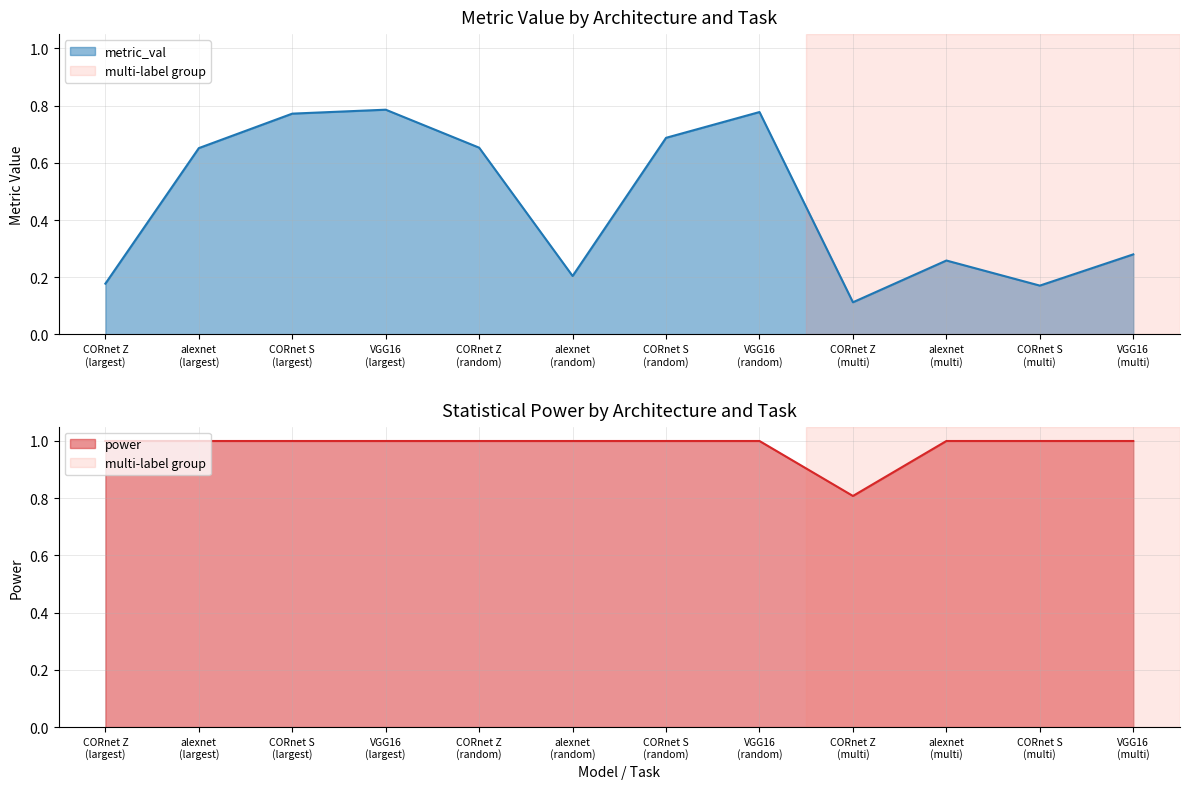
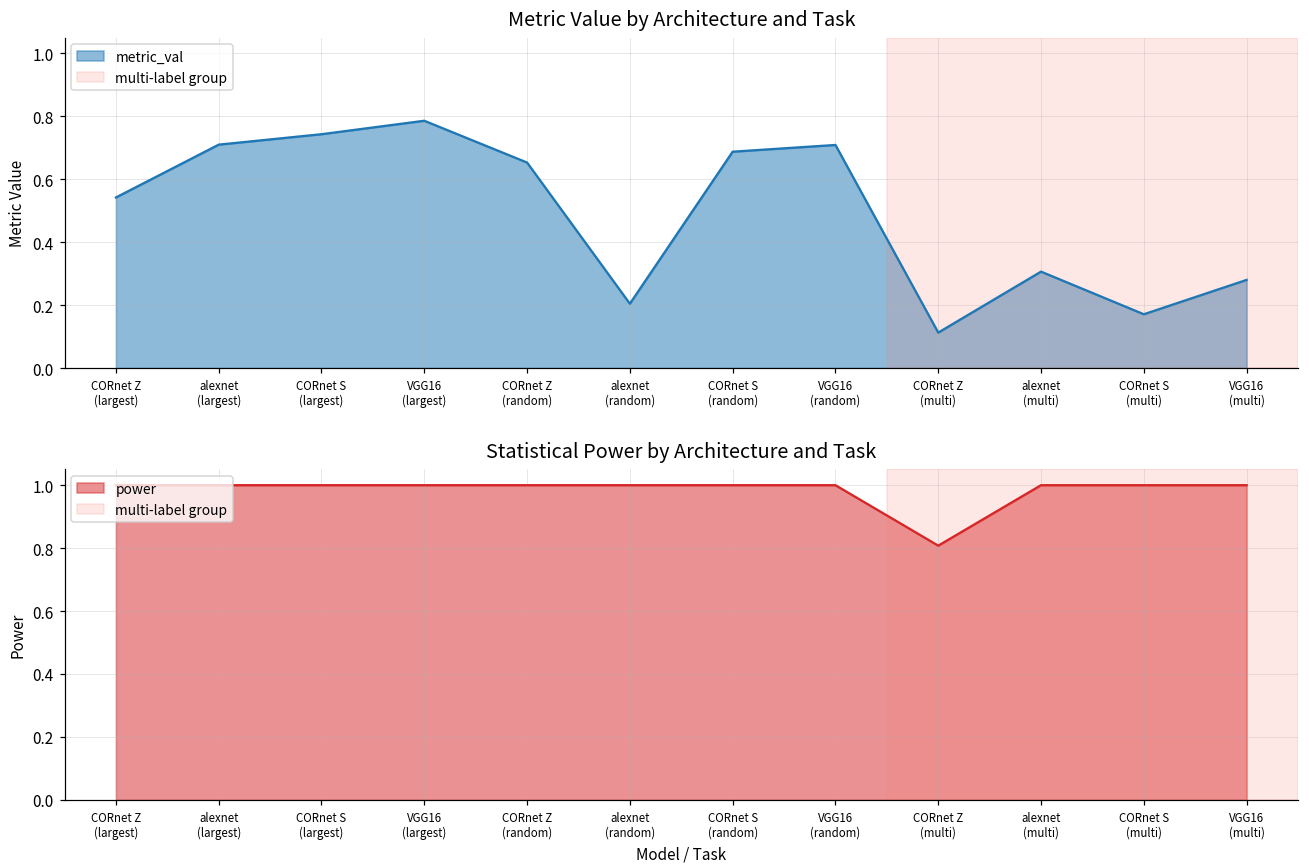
Metric Value by Architecture and Task, CORnet Z (largest): 0.18 -> 0.54
Metric Value by Architecture and Task, alexnet (largest): 0.65 -> 0.71
Metric Value by Architecture and Task, CORnet S (largest): 0.77 -> 0.74
Metric Value by Architecture and Task, VGG16 (random): 0.78 -> 0.71
Metric Value by Architecture and Task, alexnet (multi): 0.26 -> 0.31
